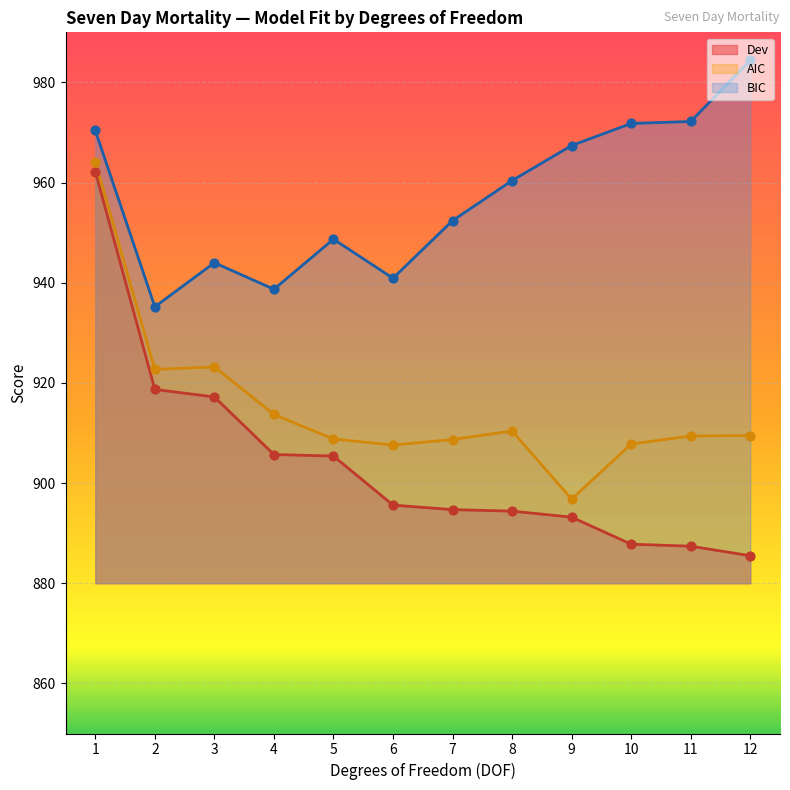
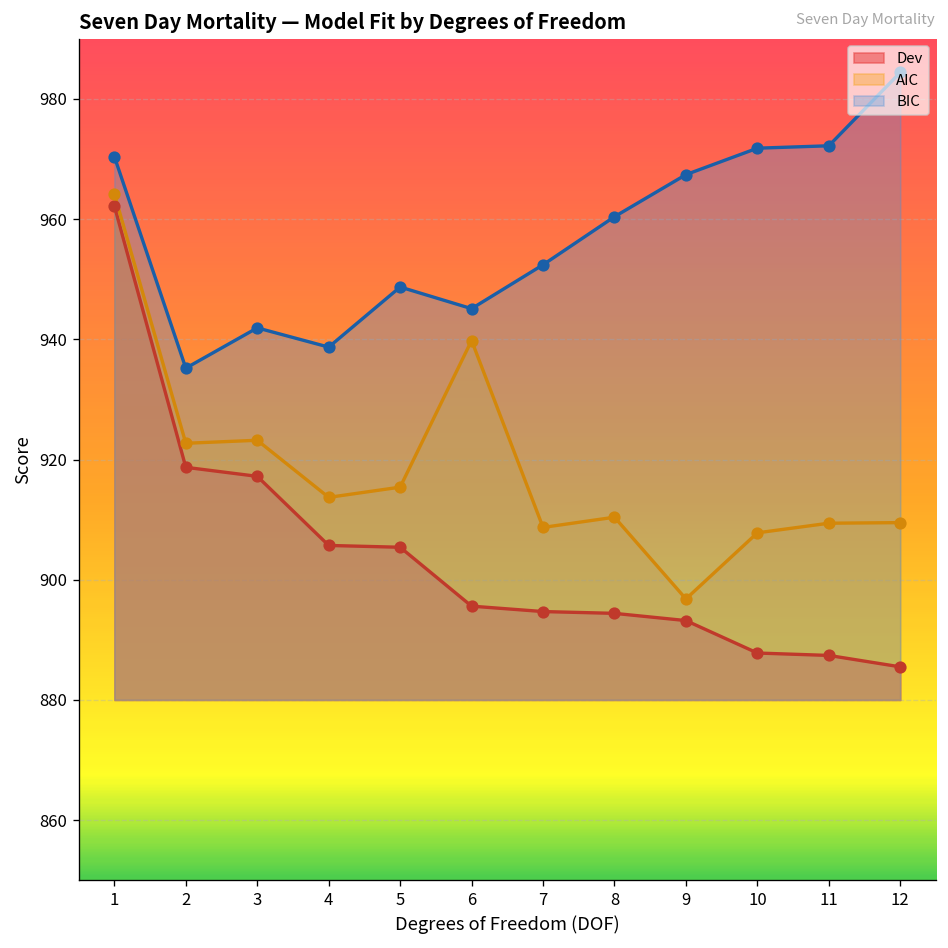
BIC, 3: 944 -> 942
AIC, 5: 909 -> 915
AIC, 6: 908 -> 940
BIC, 6: 941 -> 945
